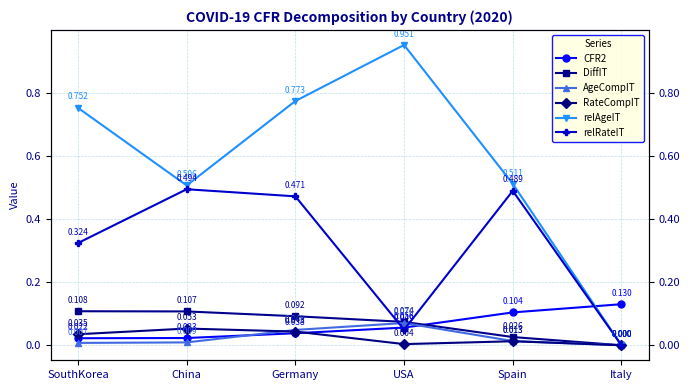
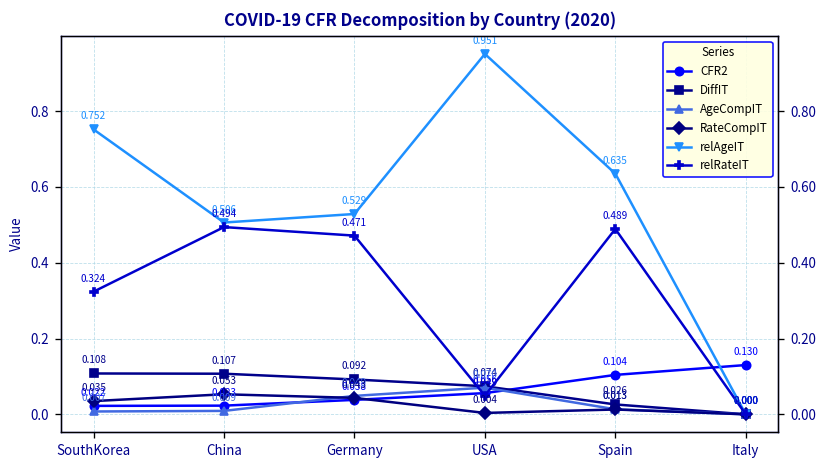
relAgeIT, Germany: 0.773 -> 0.529
relAgeIT, Spain: 0.511 -> 0.635
